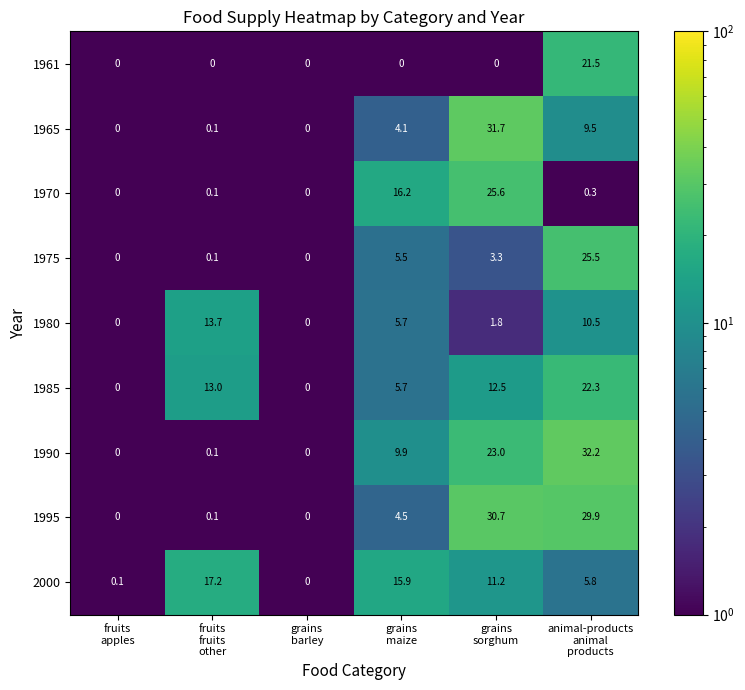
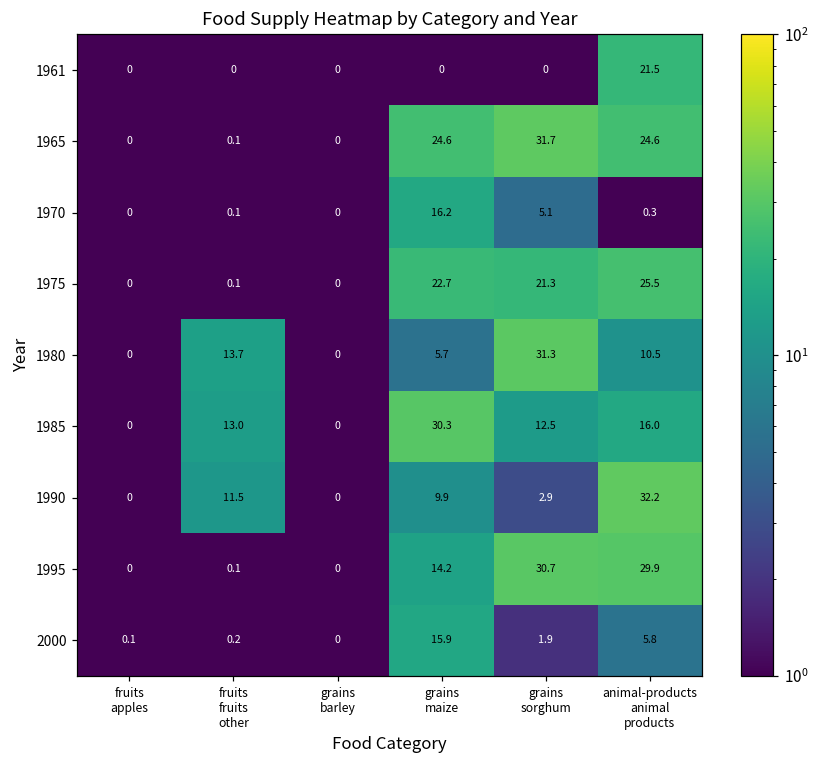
1965, grains maize: 4.1 -> 24.6
1965, animal-products animal products: 9.5 -> 24.6
1970, grains sorghum: 25.6 -> 5.1
1975, grains maize: 5.5 -> 22.7
1975, grains sorghum: 3.3 -> 21.3
1980, grains sorghum: 1.8 -> 31.3
1985, grains maize: 5.7 -> 30.3
1985, animal-products animal products: 22.3 -> 16.0
1990, fruits fruits other: 0.1 -> 11.5
1990, grains sorghum: 23.0 -> 2.9
1995, grains maize: 4.5 -> 14.2
2000, fruits fruits other: 17.2 -> 0.2
2000, grains sorghum: 11.2 -> 1.9
